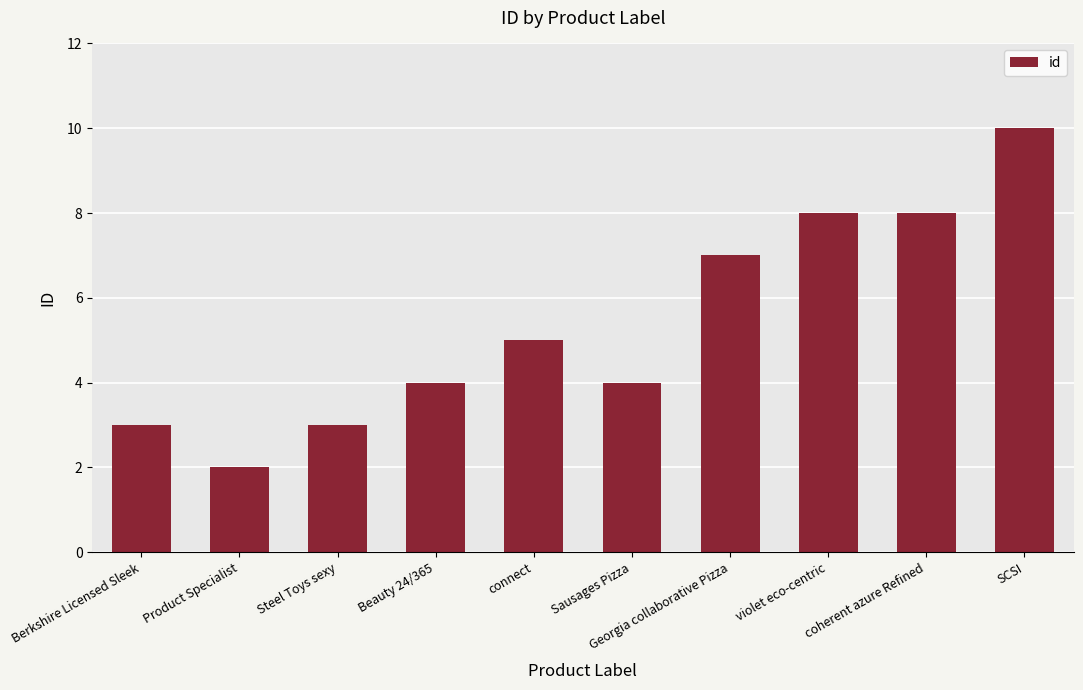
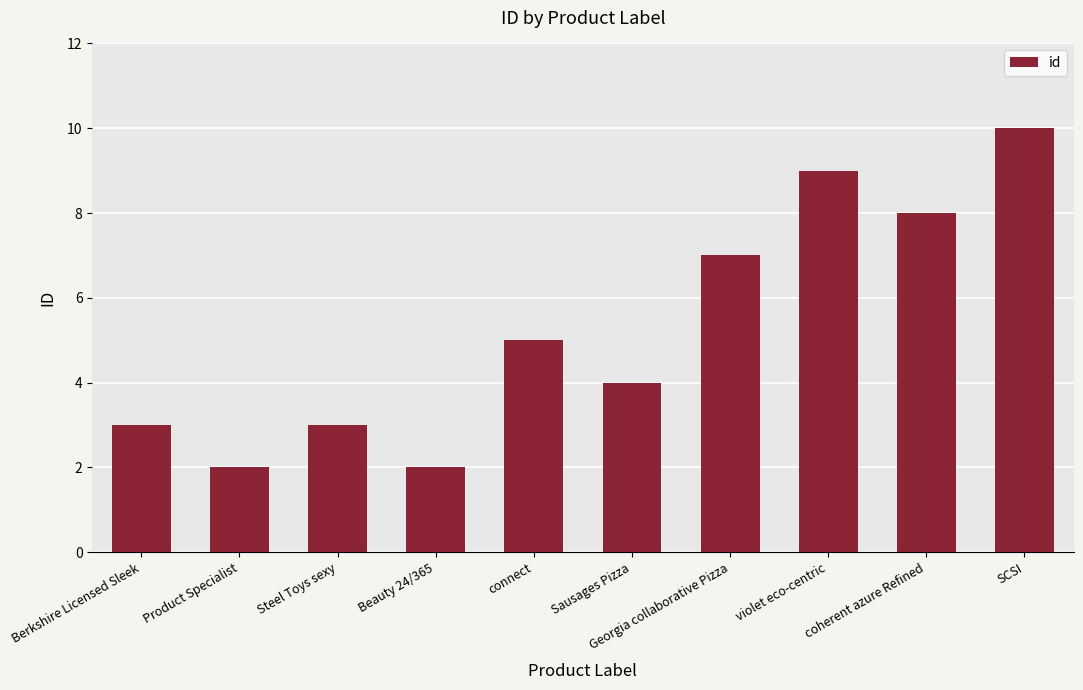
Beauty 24/365: 4 -> 2
violet eco-centric: 8 -> 9
